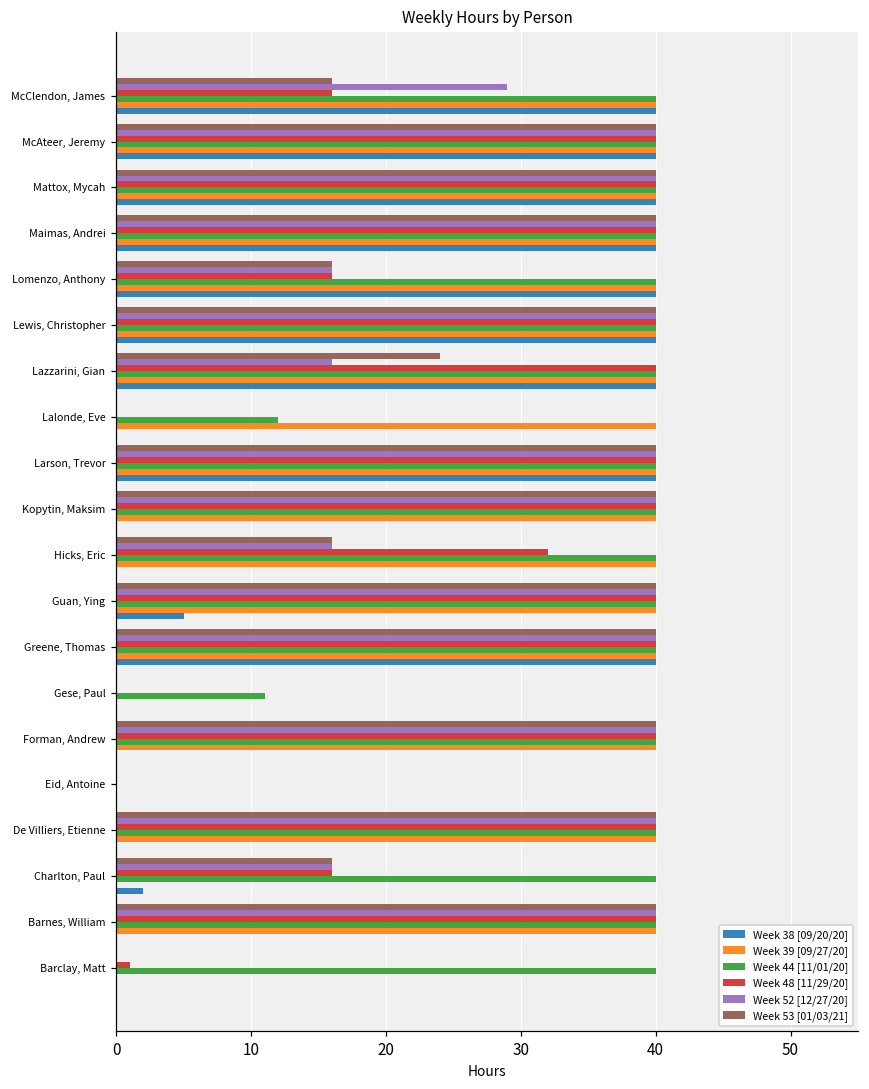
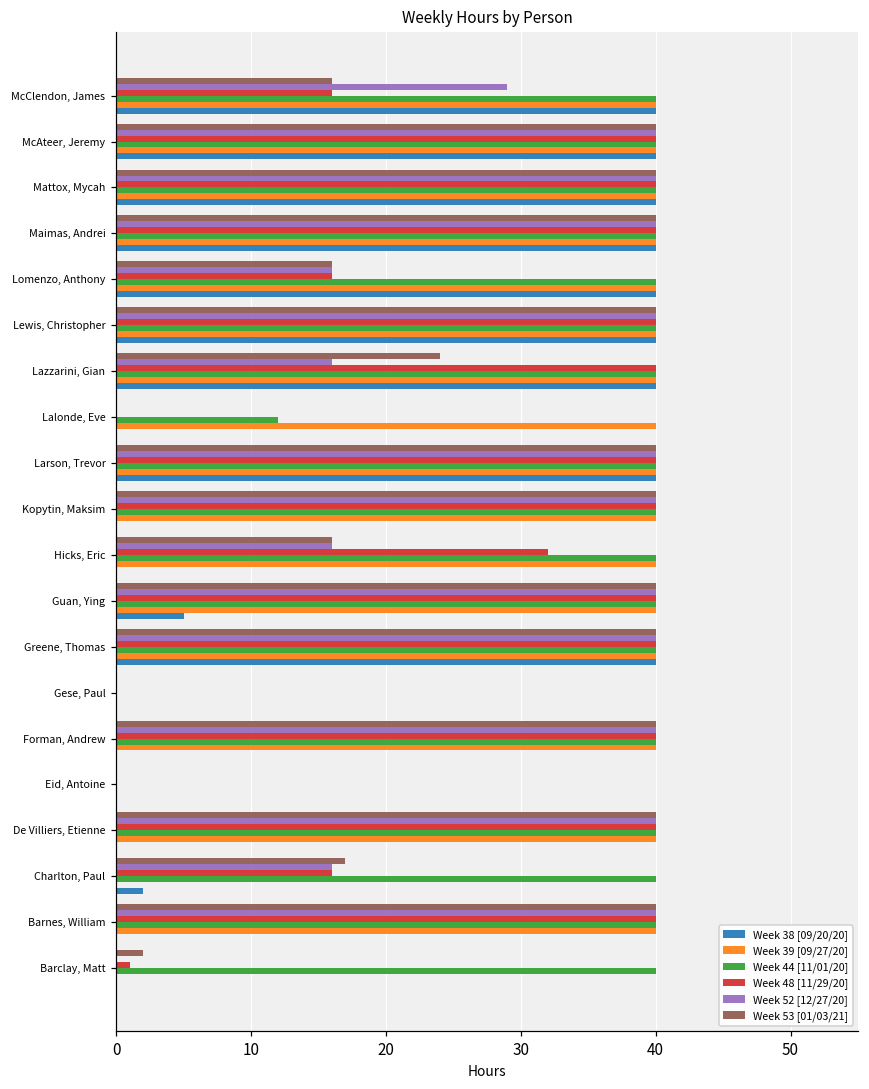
Week 44 [11/01/20], Gese, Paul: 11 -> 0
Week 53 [01/03/21], Charlton, Paul: 16 -> 17
Week 53 [01/03/21], Barclay, Matt: 0 -> 2
